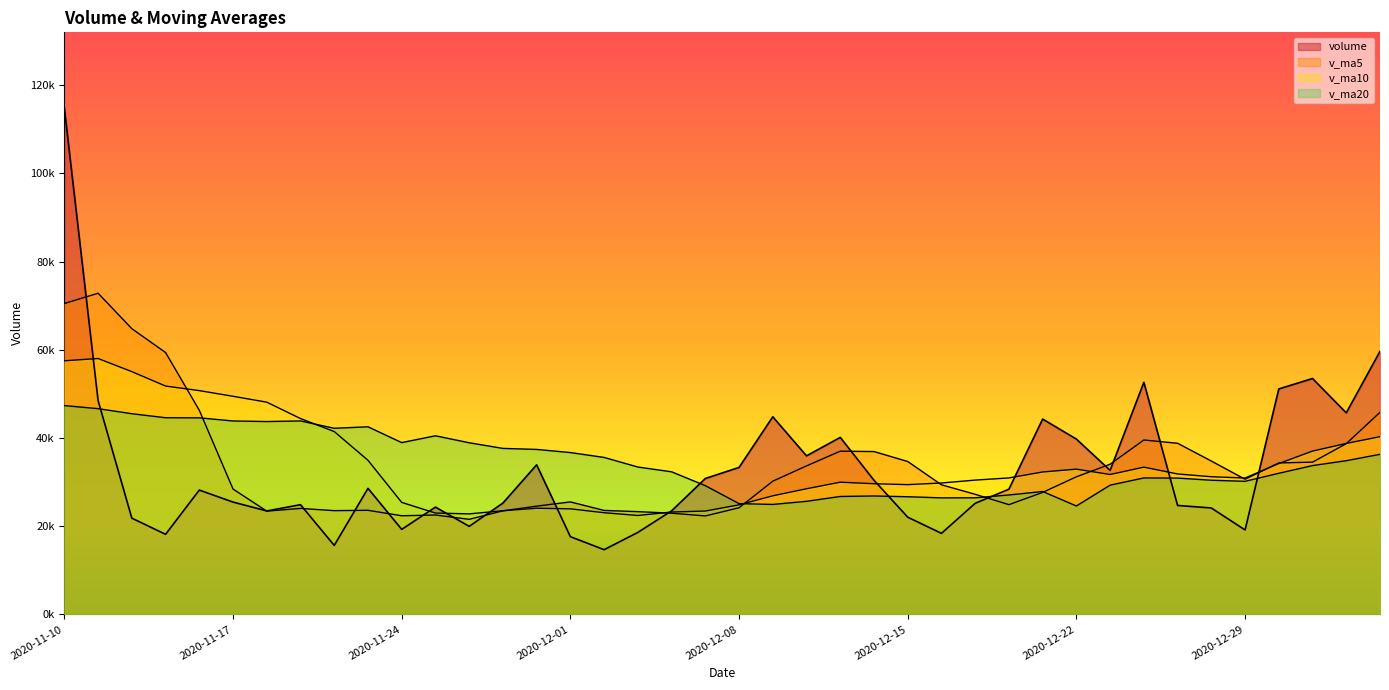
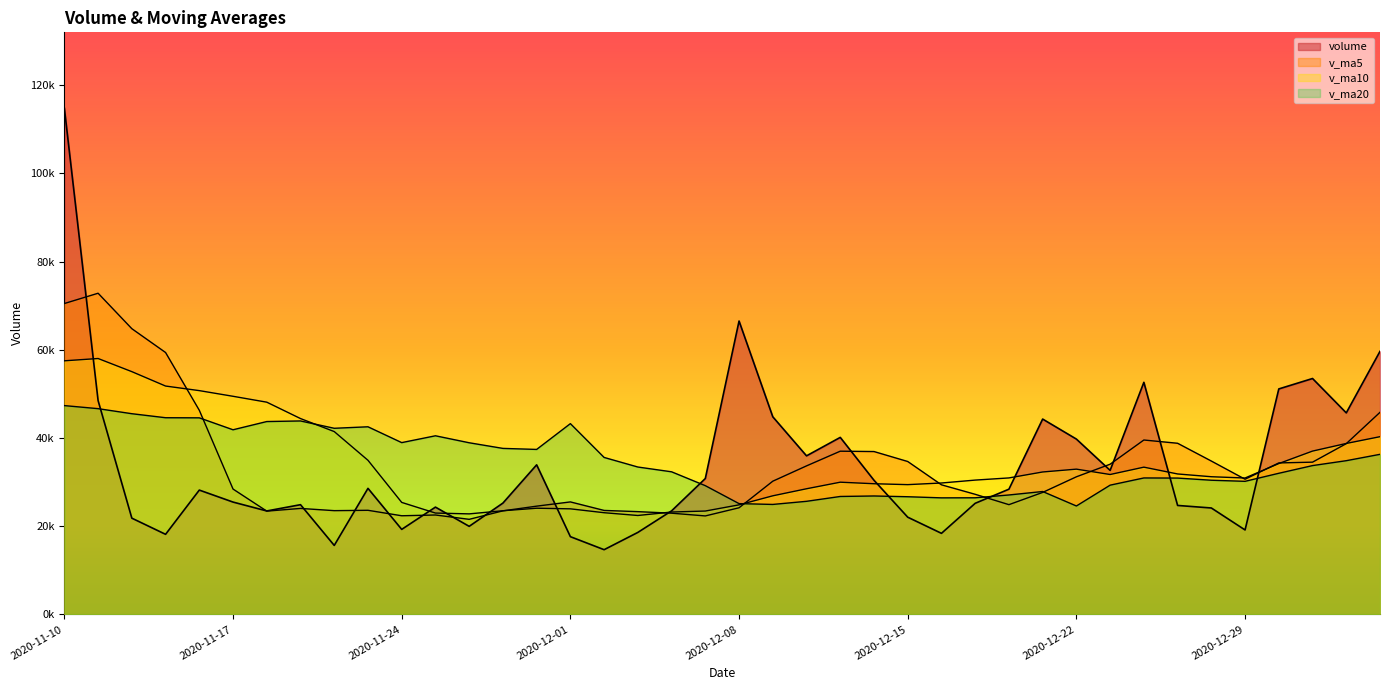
v_ma20, 2020-11-17: 44000 -> 42000
v_ma20, 2020-12-01: 37000 -> 43000
volume, 2020-12-08: 33000 -> 67000
